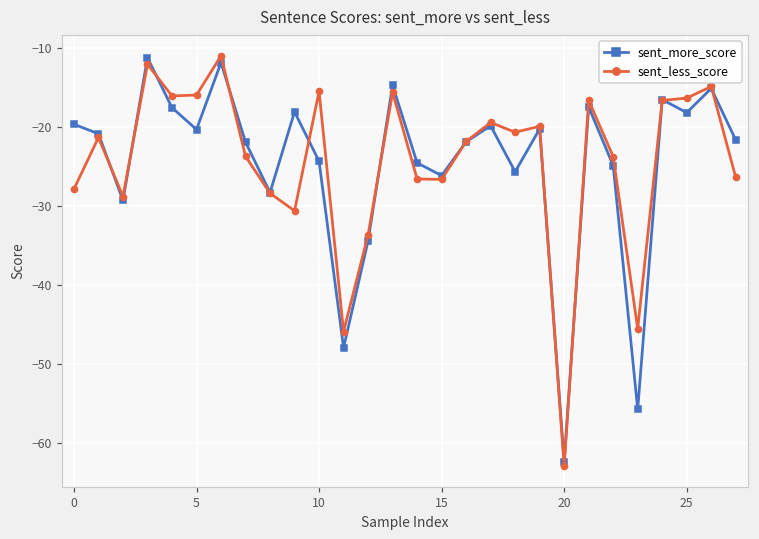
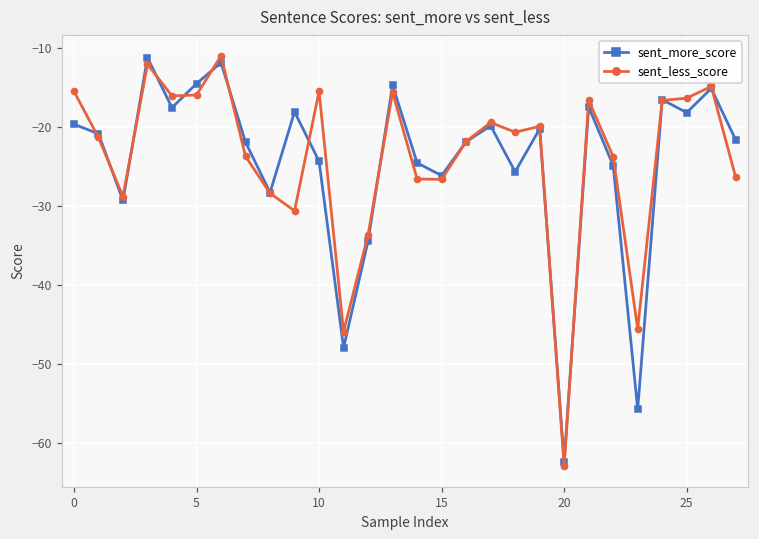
sent_less_score, 0: -28 -> -16
sent_more_score, 5: -20 -> -15
